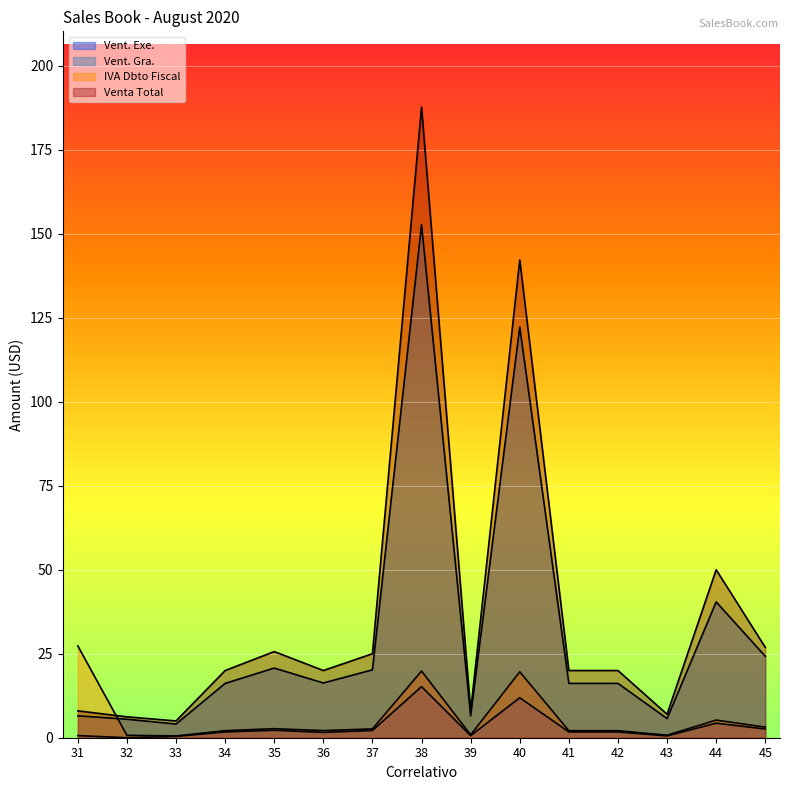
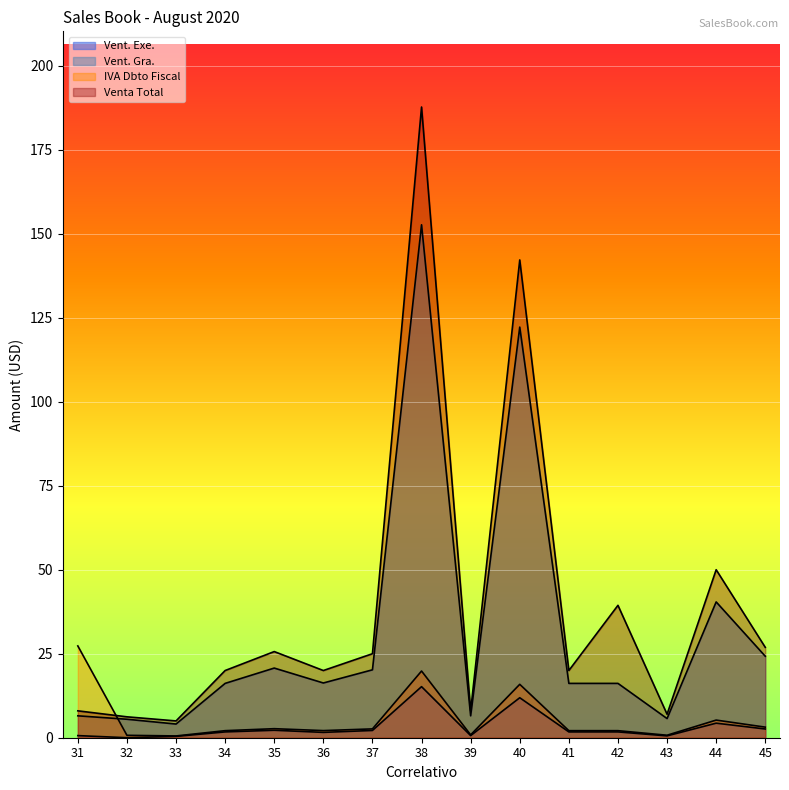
IVA Dbto Fiscal, 40: 20 -> 16
Venta Total, 42: 20 -> 39
